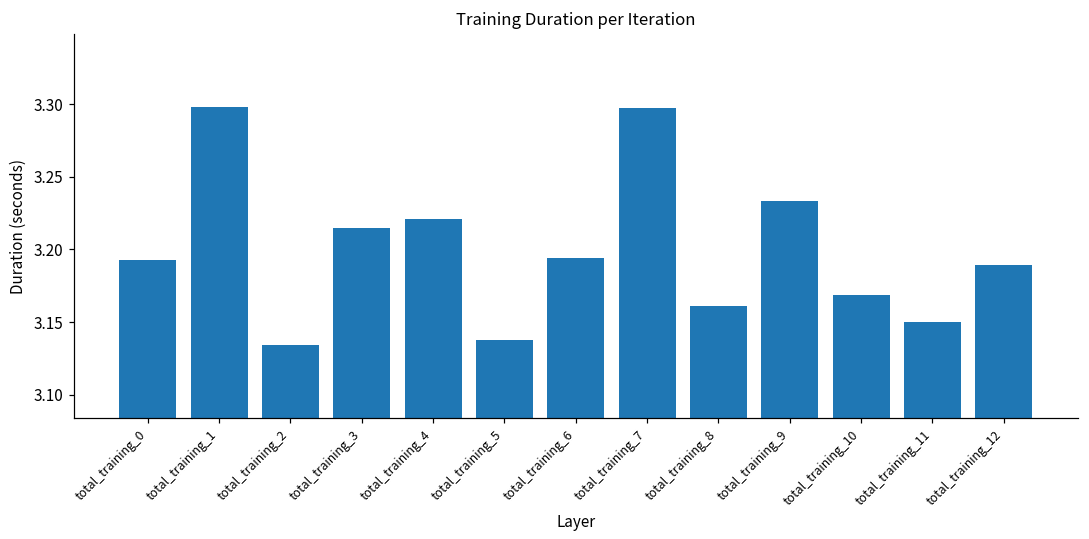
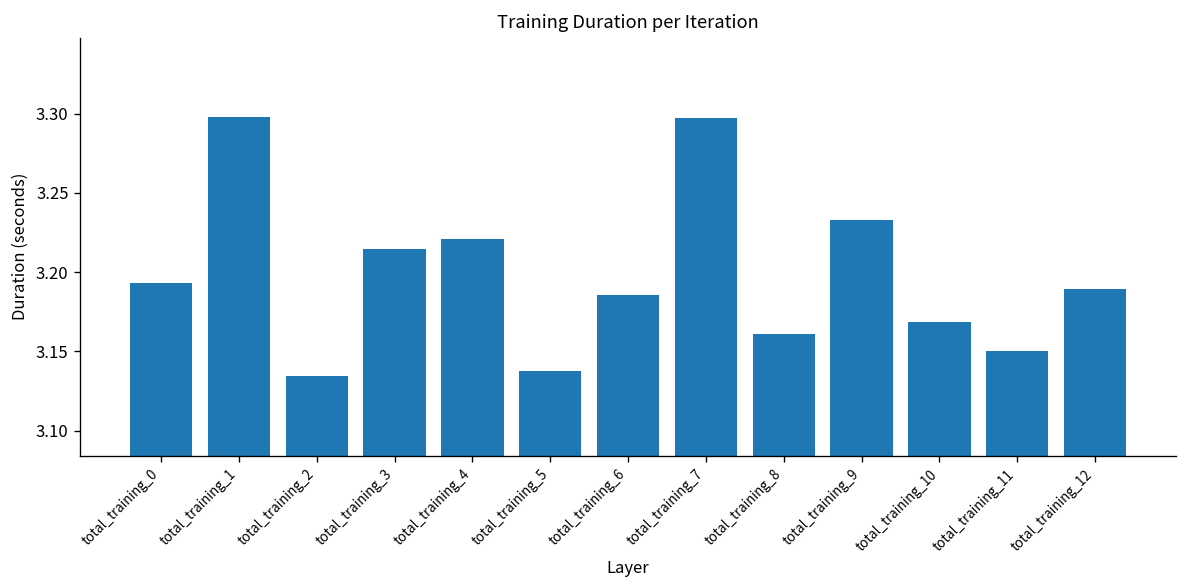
total_training_6: 3.194 -> 3.185
